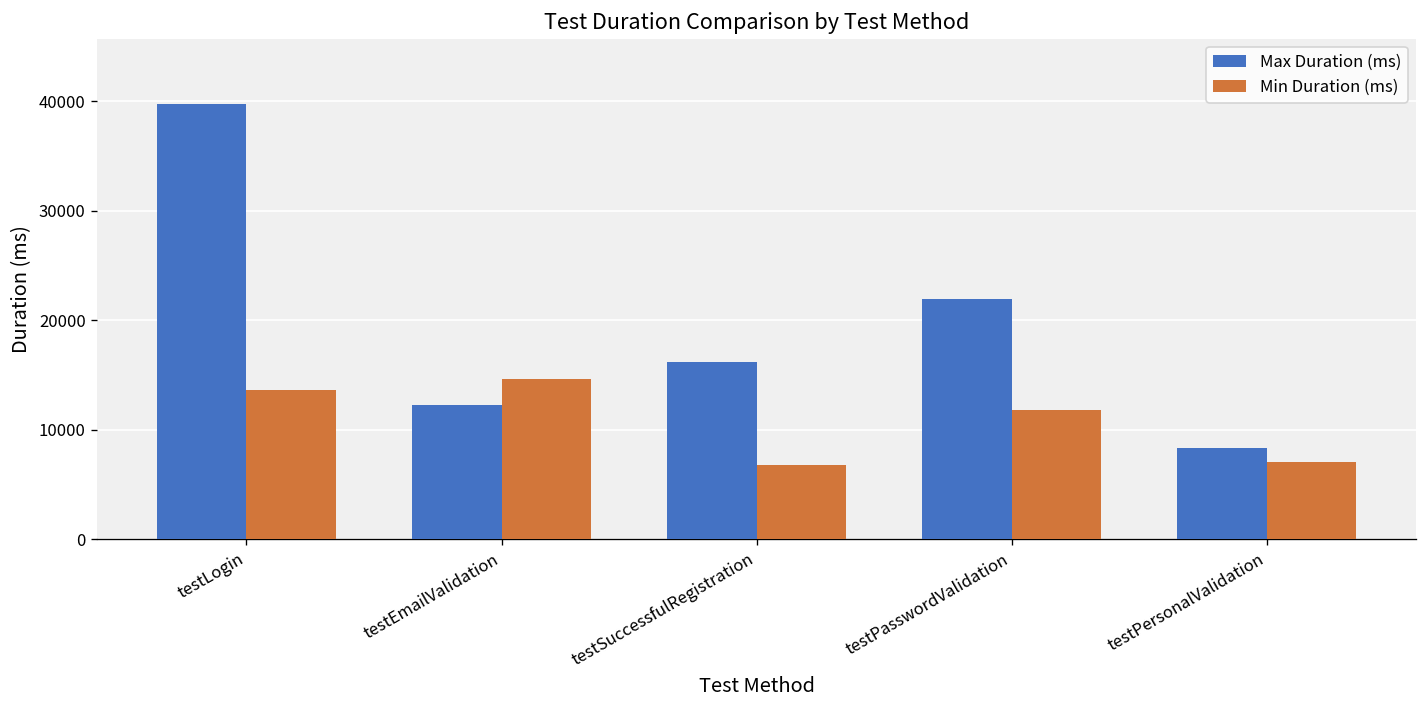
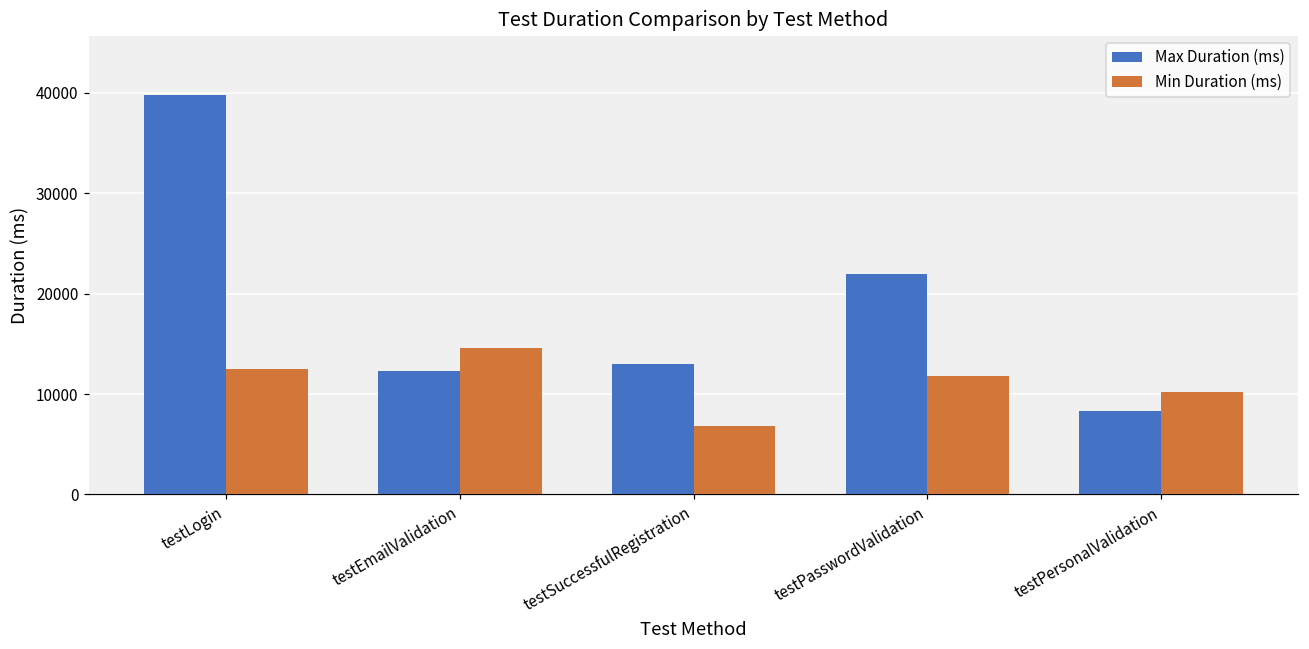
Min Duration (ms), testLogin: 14000 -> 13000
Max Duration (ms), testSuccessfulRegistration: 16000 -> 13000
Min Duration (ms), testPersonalValidation: 7000 -> 10000
